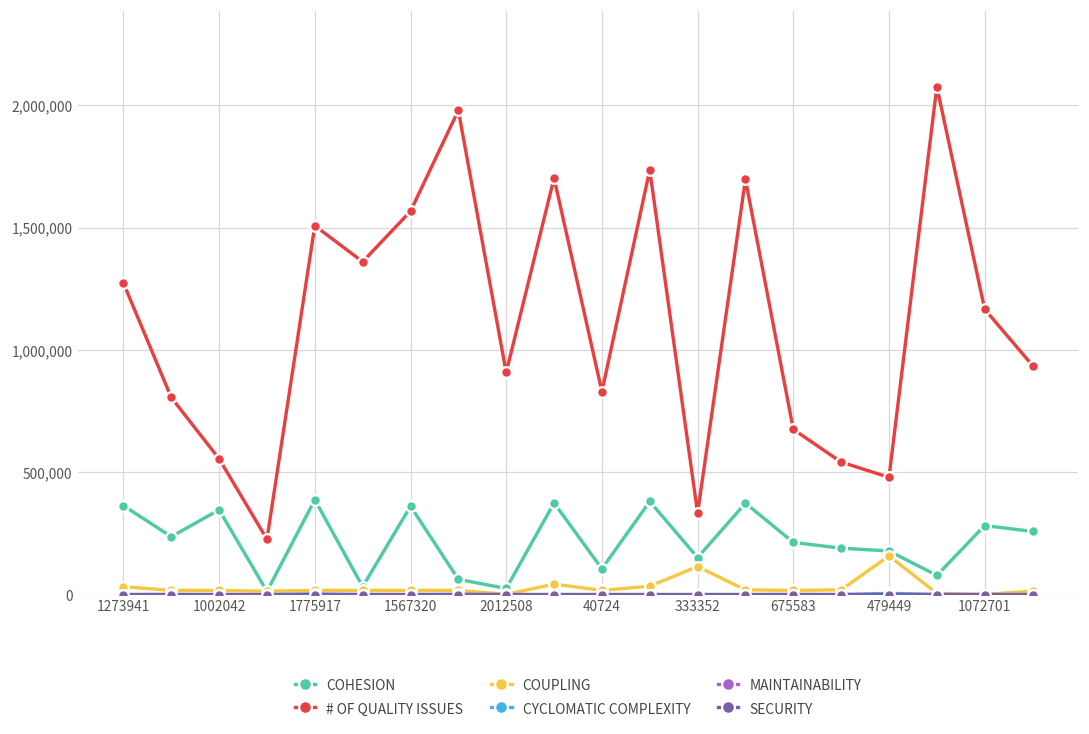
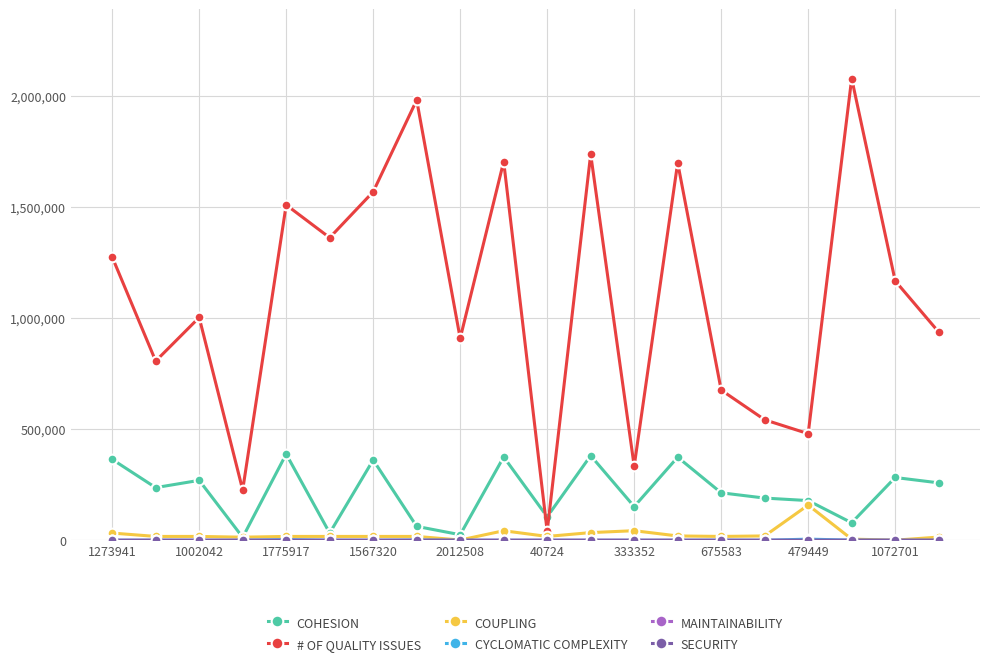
COHESION, 1002042: 350,000 -> 270,000
# OF QUALITY ISSUES, 1002042: 560,000 -> 1,000,000
# OF QUALITY ISSUES, 40724: 830,000 -> 40,000
COUPLING, 333352: 110,000 -> 40,000
